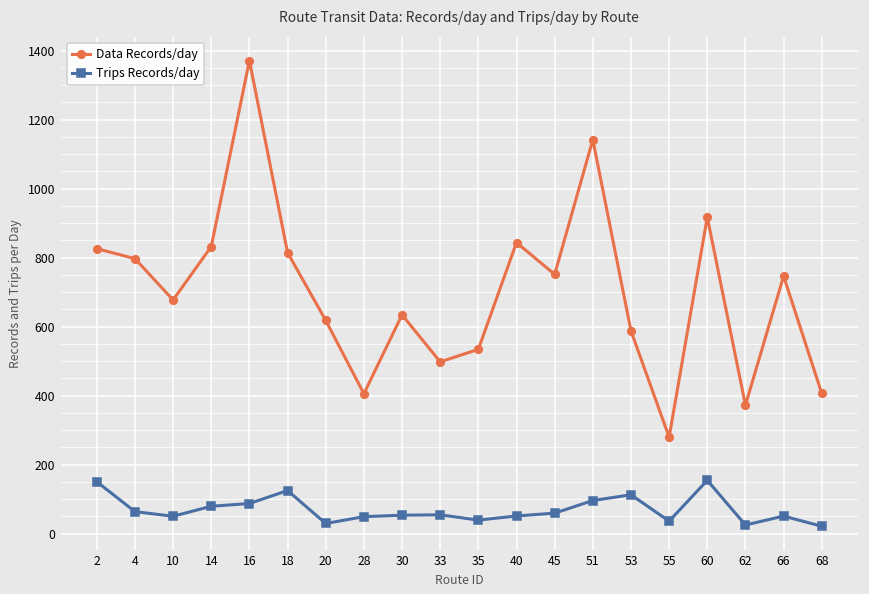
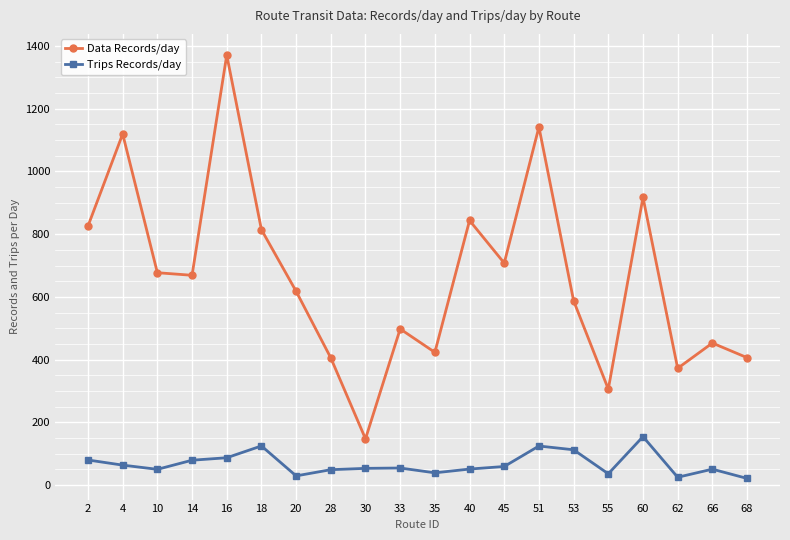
Trips Records/day, 2: 150 -> 80
Data Records/day, 4: 800 -> 1120
Data Records/day, 14: 830 -> 670
Data Records/day, 30: 630 -> 150
Data Records/day, 35: 530 -> 420
Data Records/day, 45: 750 -> 710
Trips Records/day, 51: 100 -> 120
Data Records/day, 55: 280 -> 310
Data Records/day, 66: 750 -> 450
